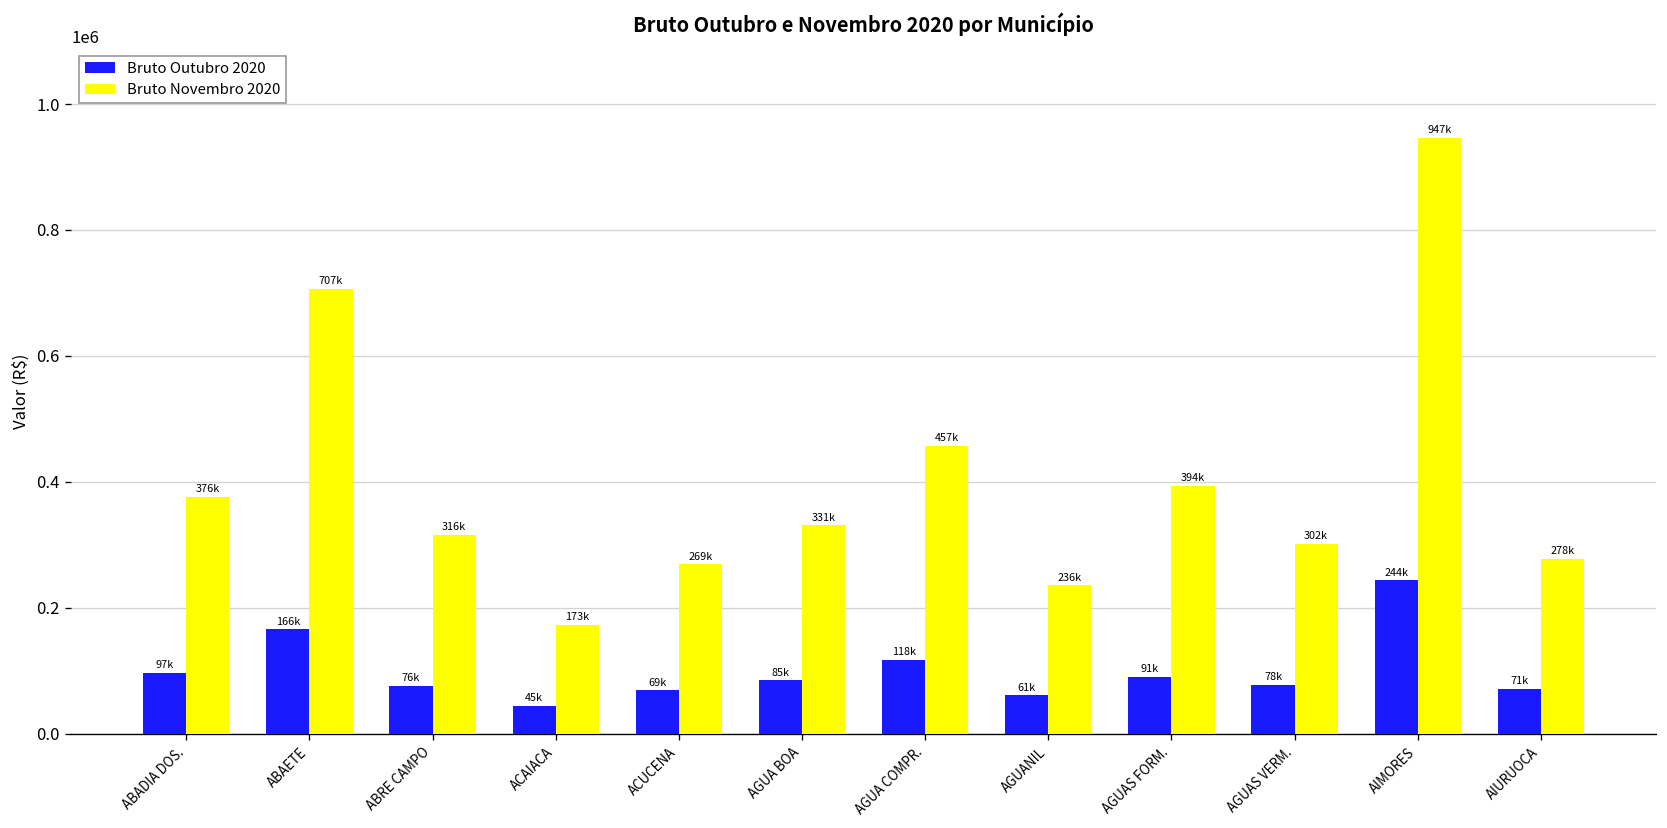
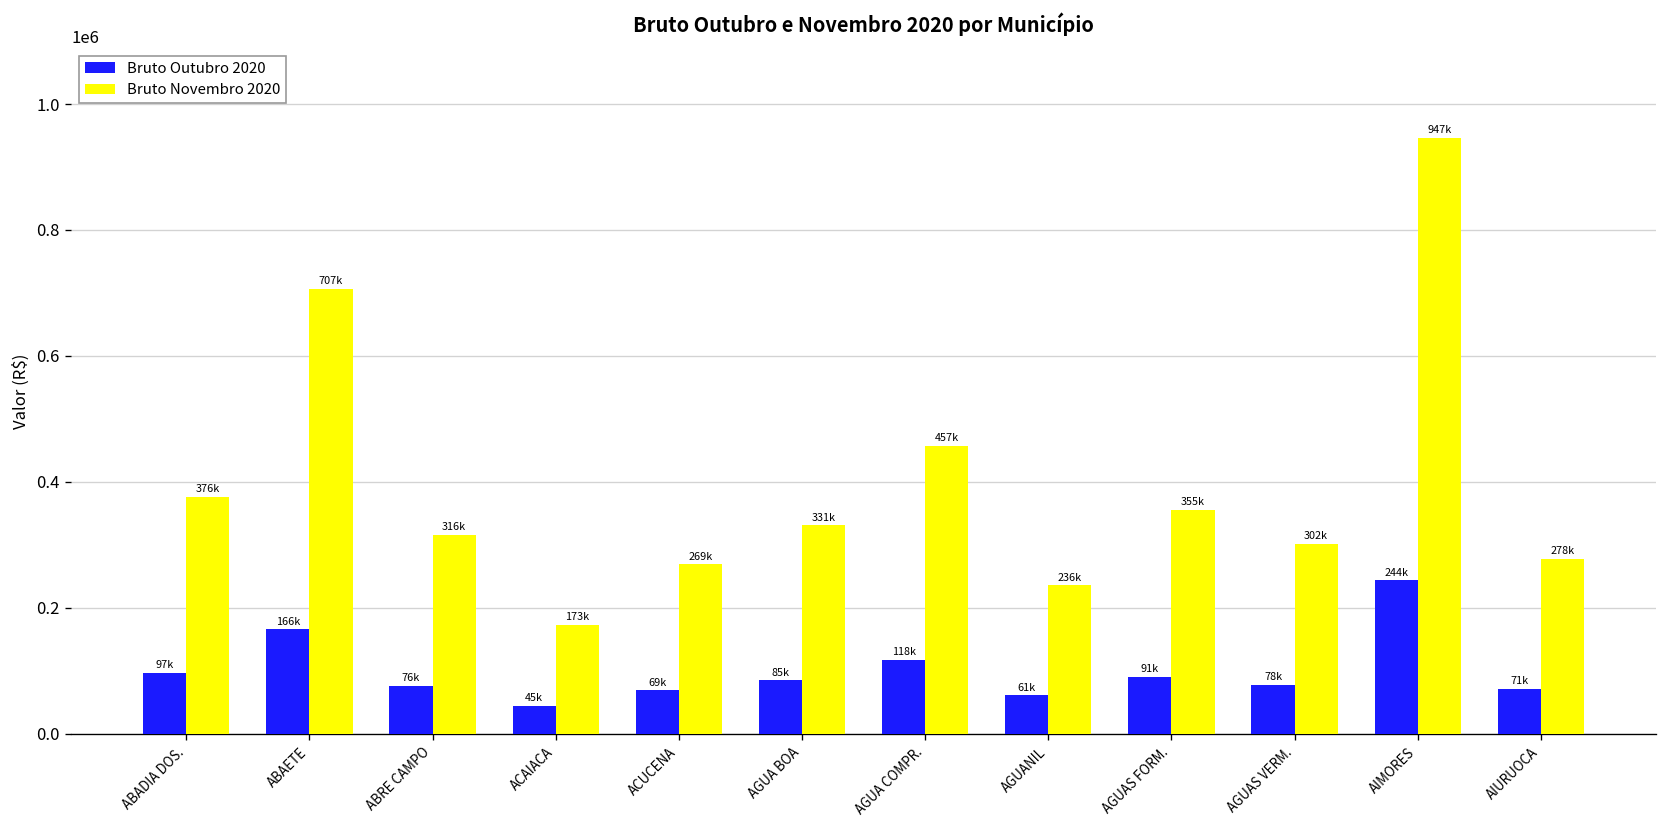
Bruto Novembro 2020, AGUAS FORM.: 394k -> 355k
